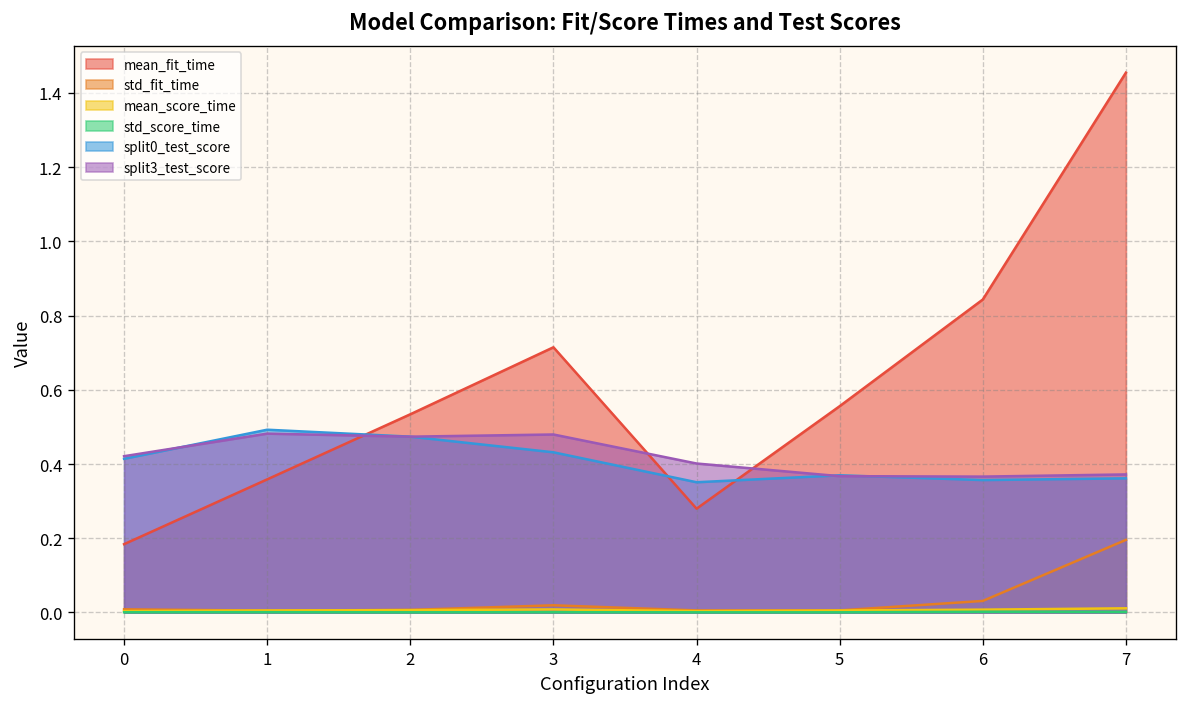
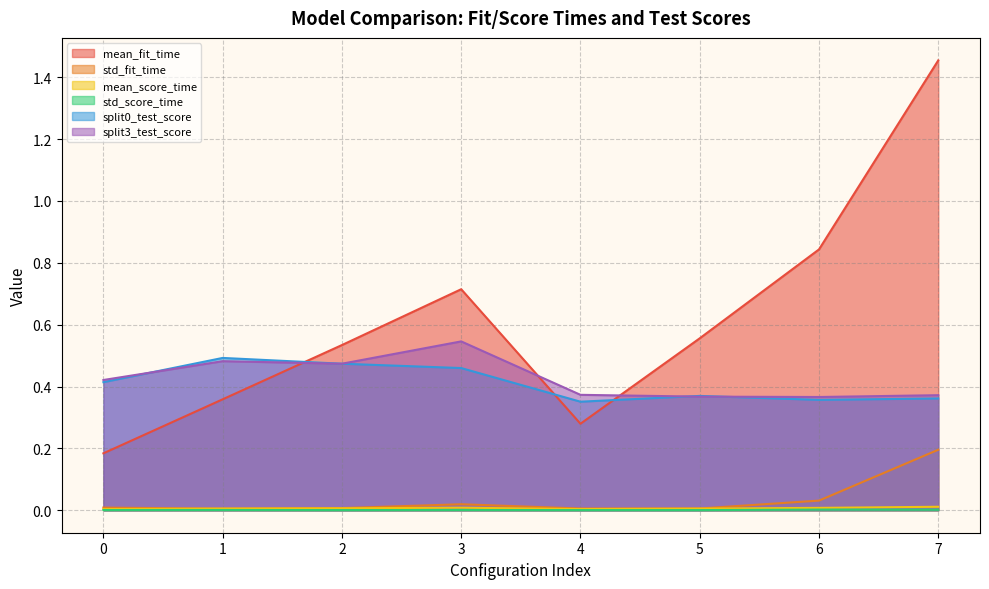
split0_test_score, 3: 0.43 -> 0.46
split3_test_score, 3: 0.48 -> 0.55
split3_test_score, 4: 0.40 -> 0.37
